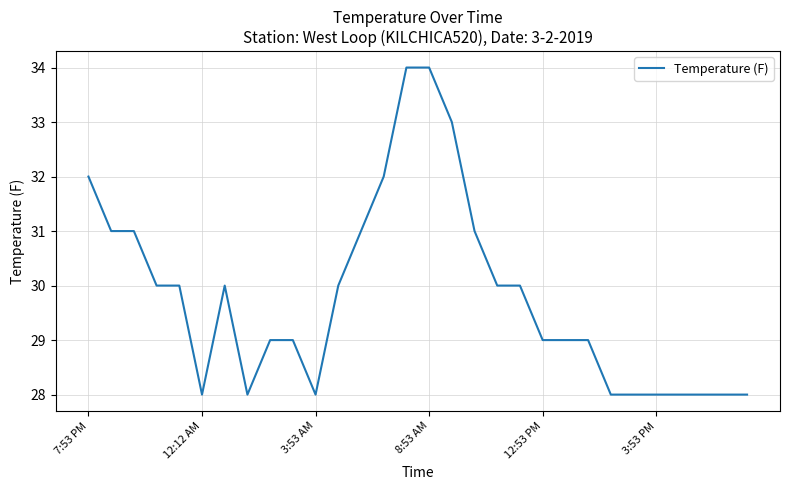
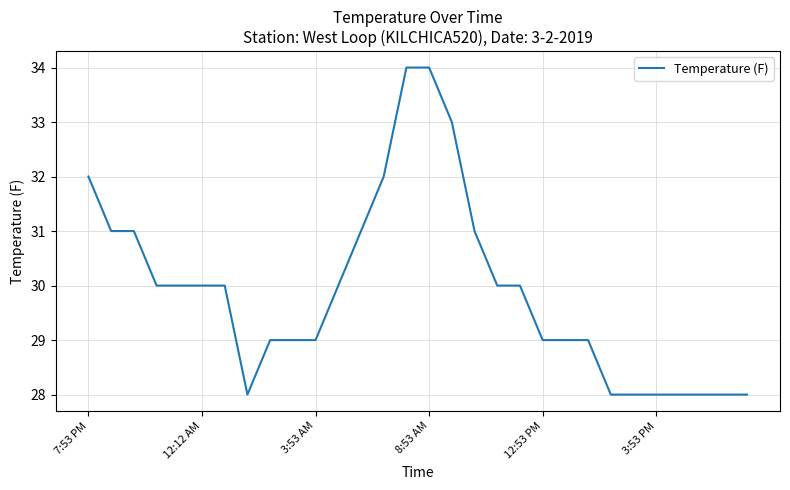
12:12 AM: 28 -> 30
3:53 AM: 28 -> 29
